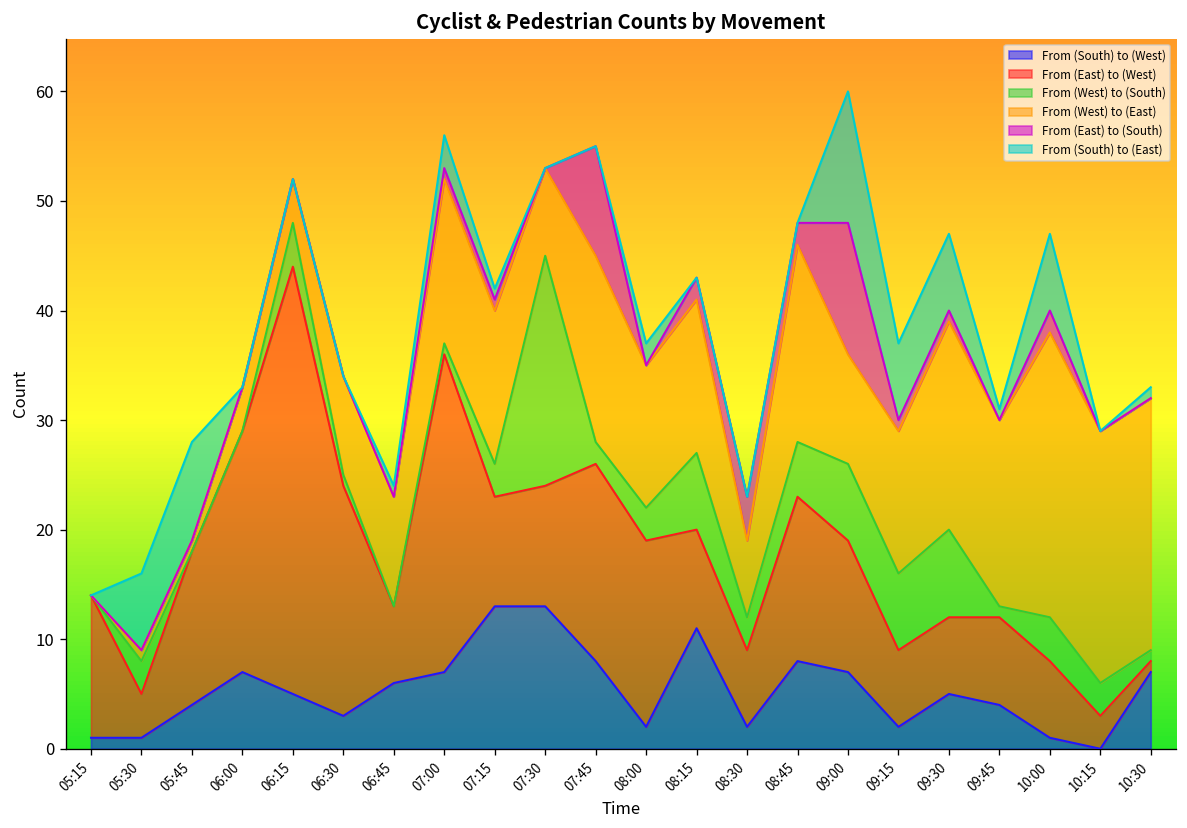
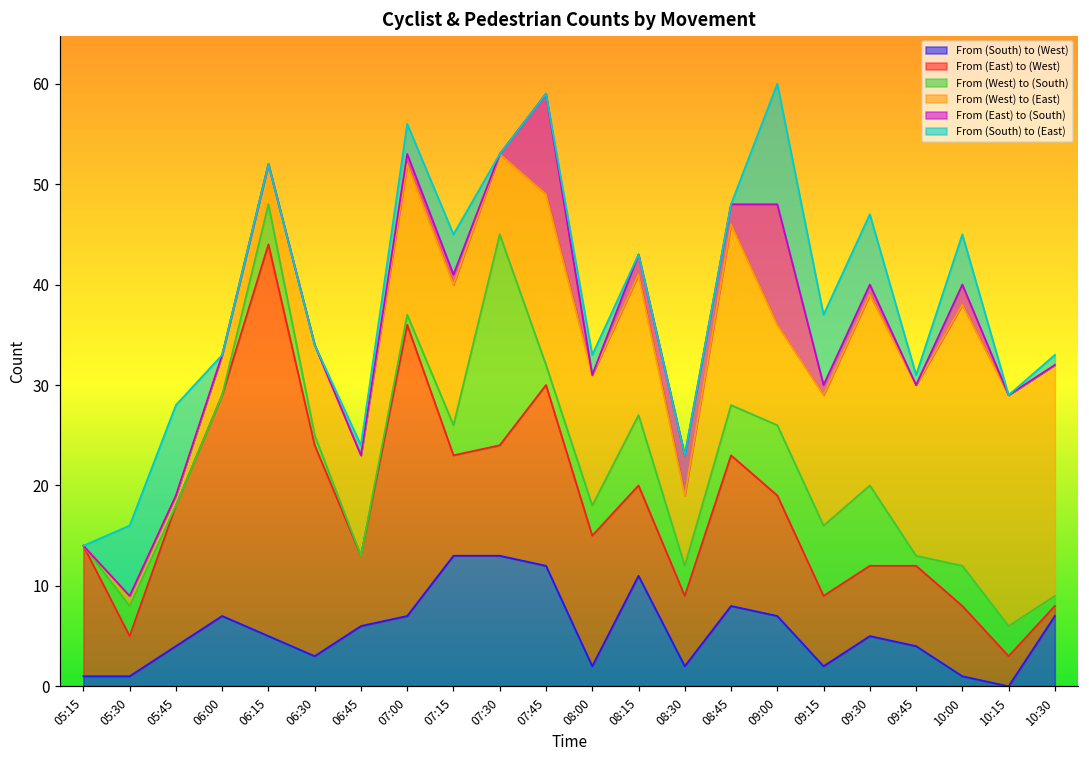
From (South) to (East), 07:15: 1 -> 4
From (South) to (West), 07:45: 8 -> 12
From (East) to (West), 08:00: 17 -> 13
From (South) to (East), 10:00: 7 -> 5
